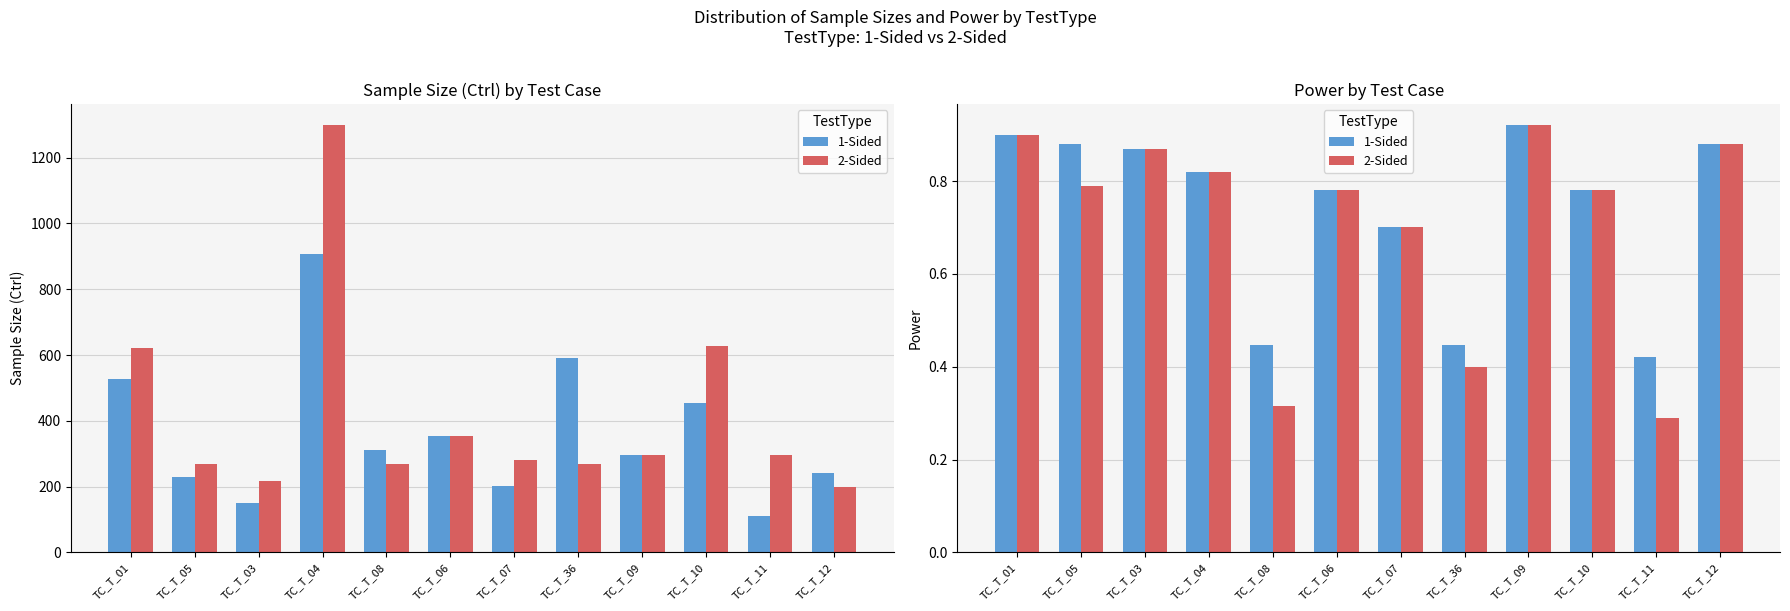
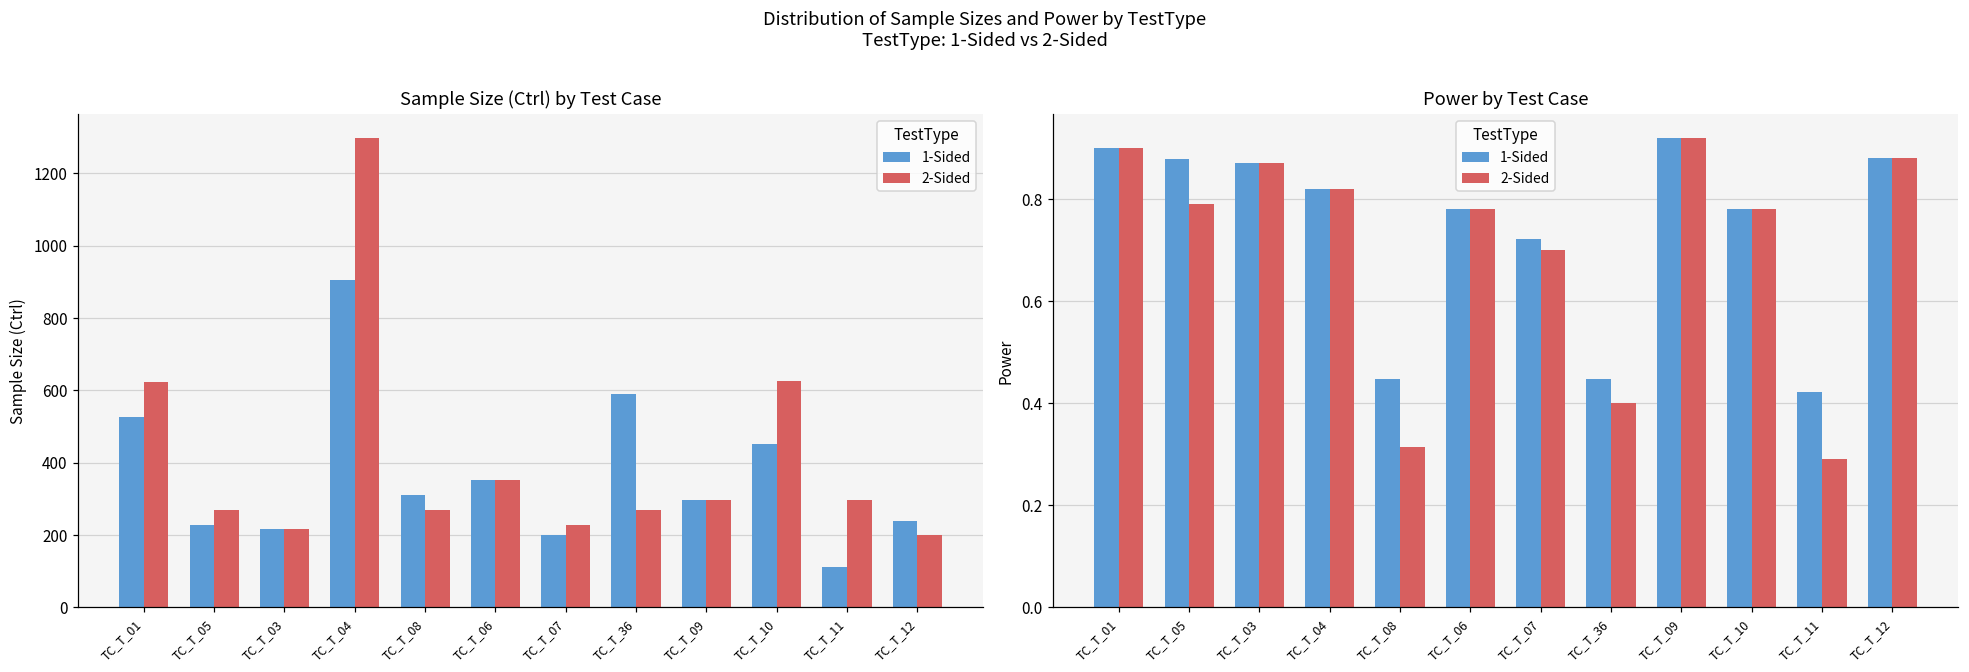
Sample Size (Ctrl) by Test Case, 1-Sided, TC_T_03: 150 -> 220
Sample Size (Ctrl) by Test Case, 2-Sided, TC_T_07: 280 -> 230
Power by Test Case, 1-Sided, TC_T_07: 0.70 -> 0.72
